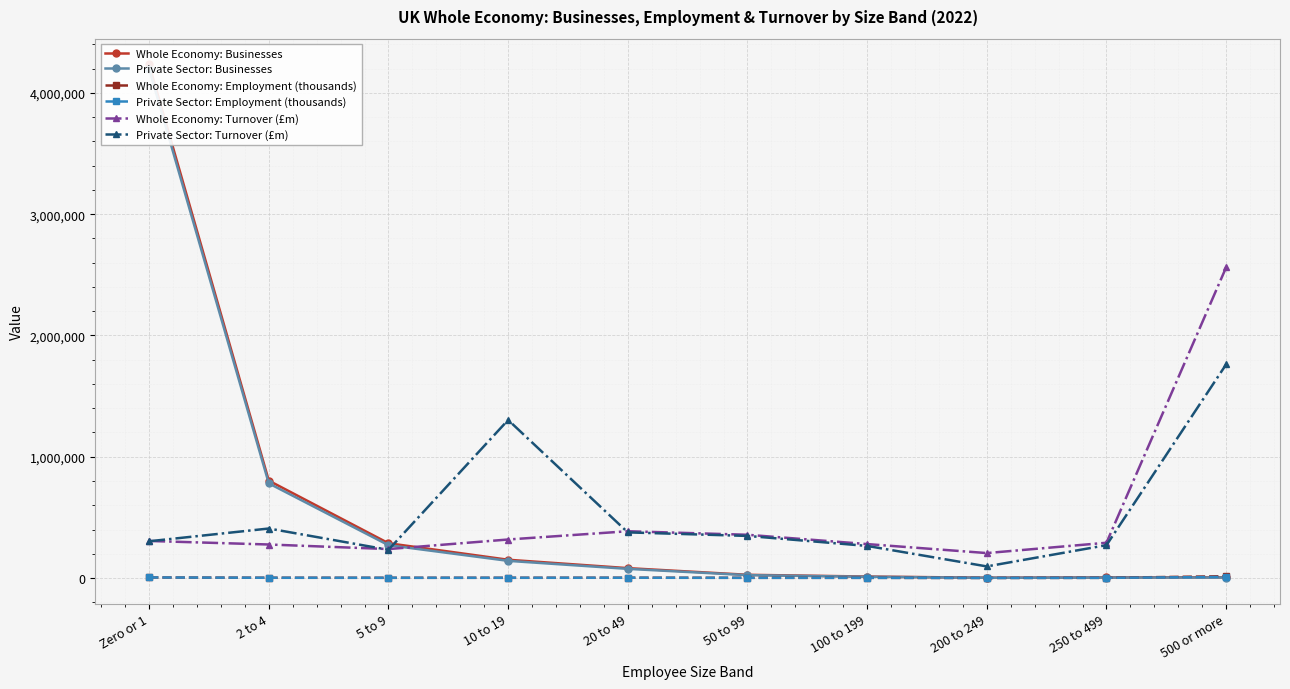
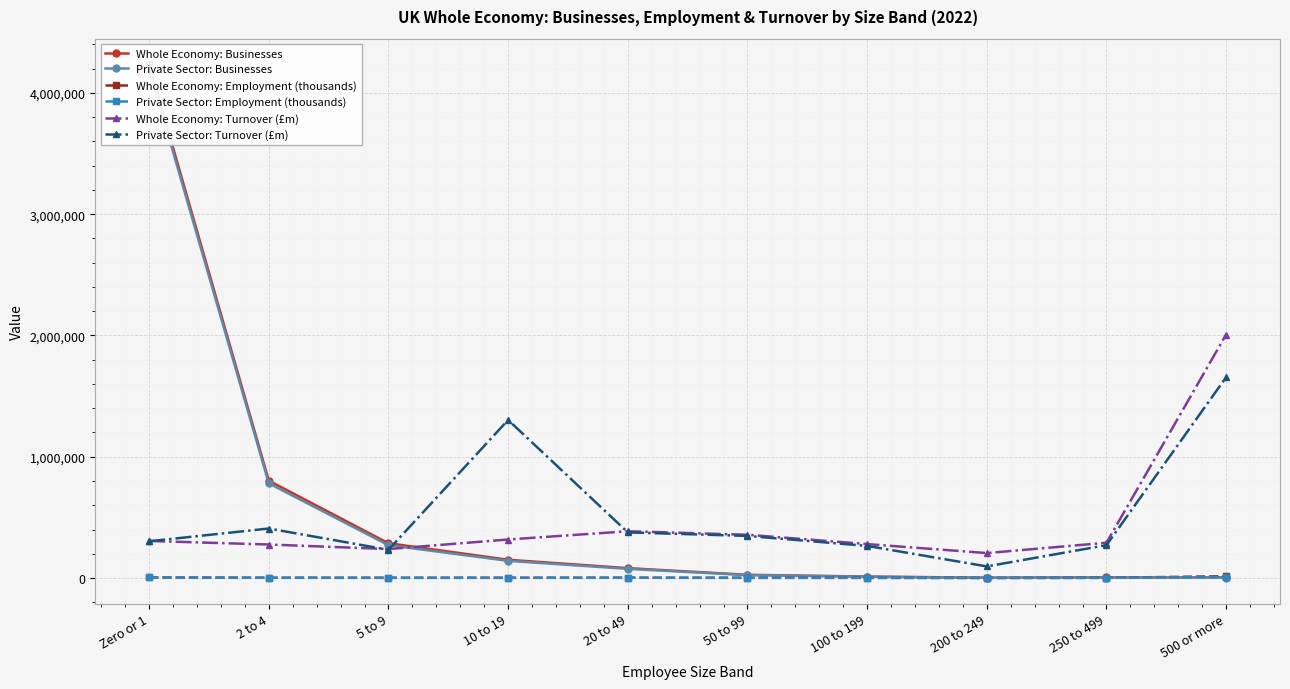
Whole Economy: Turnover (£m), 500 or more: 2,560,000 -> 2,010,000
Private Sector: Turnover (£m), 500 or more: 1,760,000 -> 1,660,000
